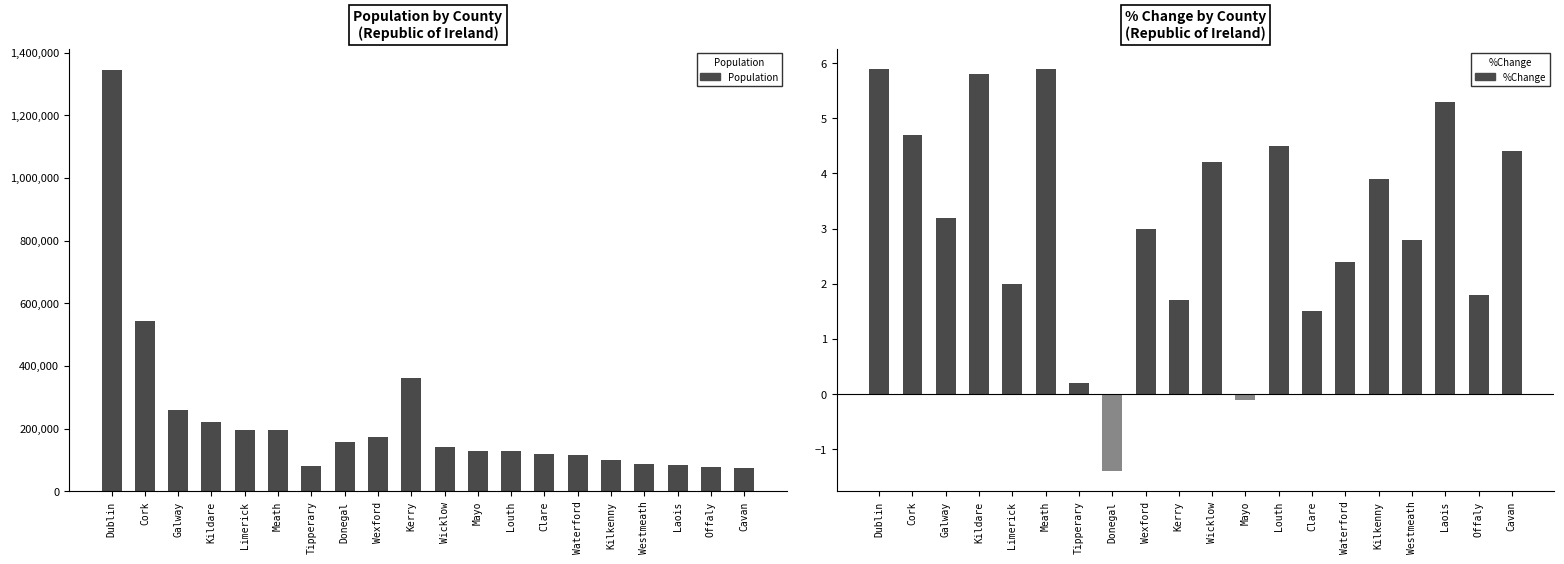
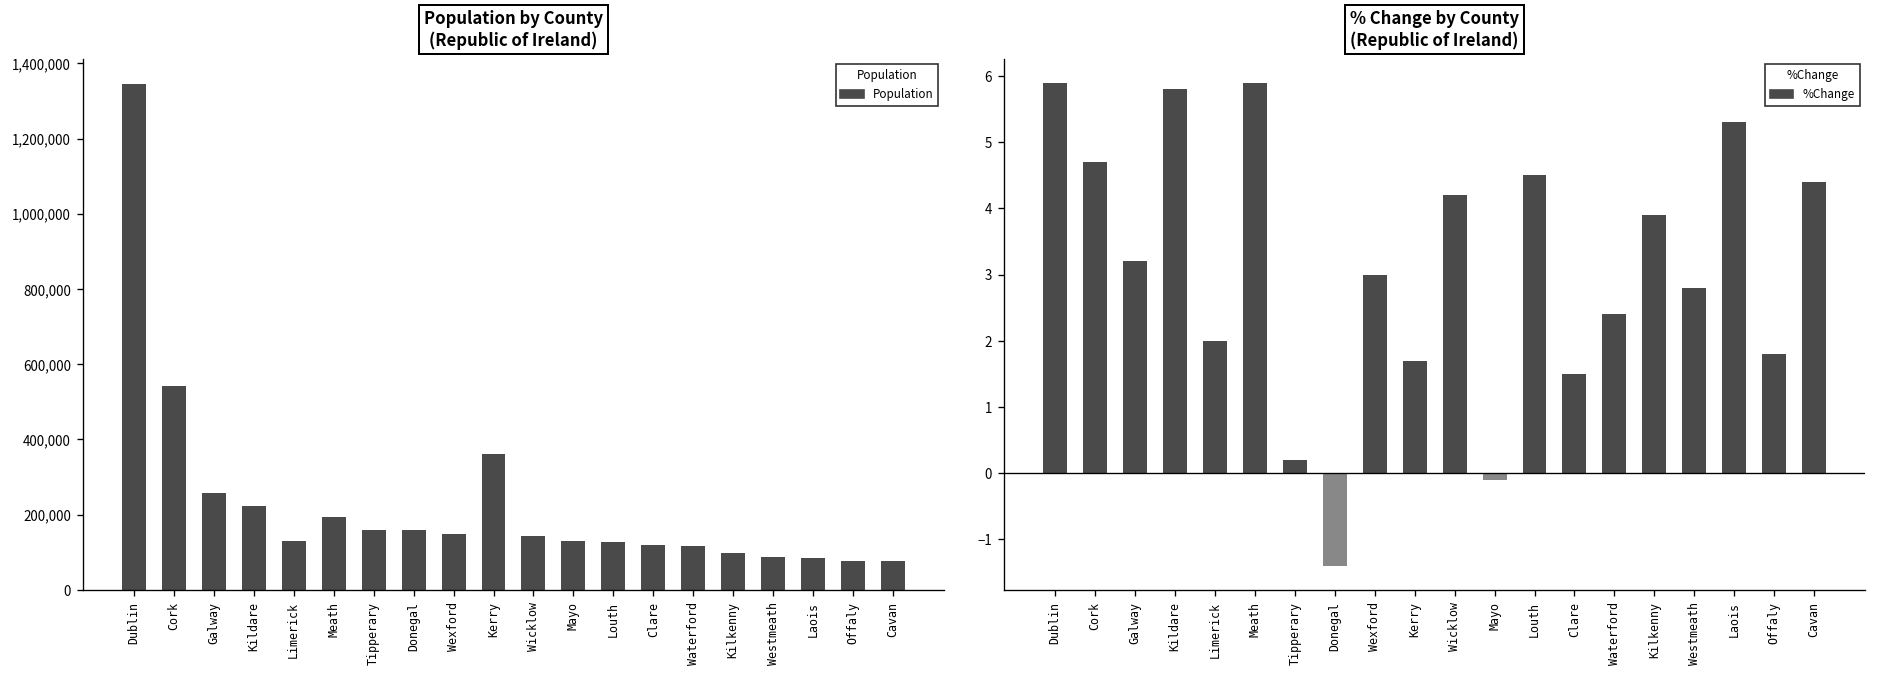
Population by County (Republic of Ireland), Limerick: 200,000 -> 130,000
Population by County (Republic of Ireland), Tipperary: 80,000 -> 160,000
Population by County (Republic of Ireland), Wexford: 180,000 -> 150,000
